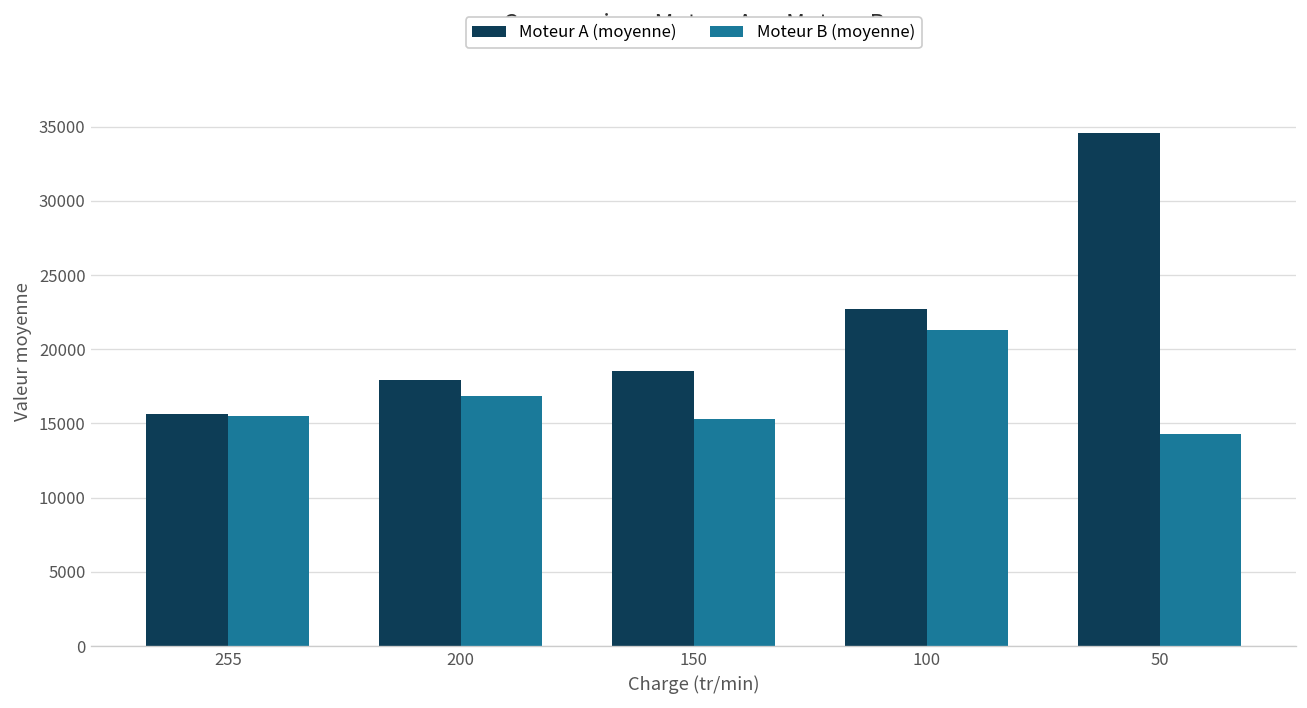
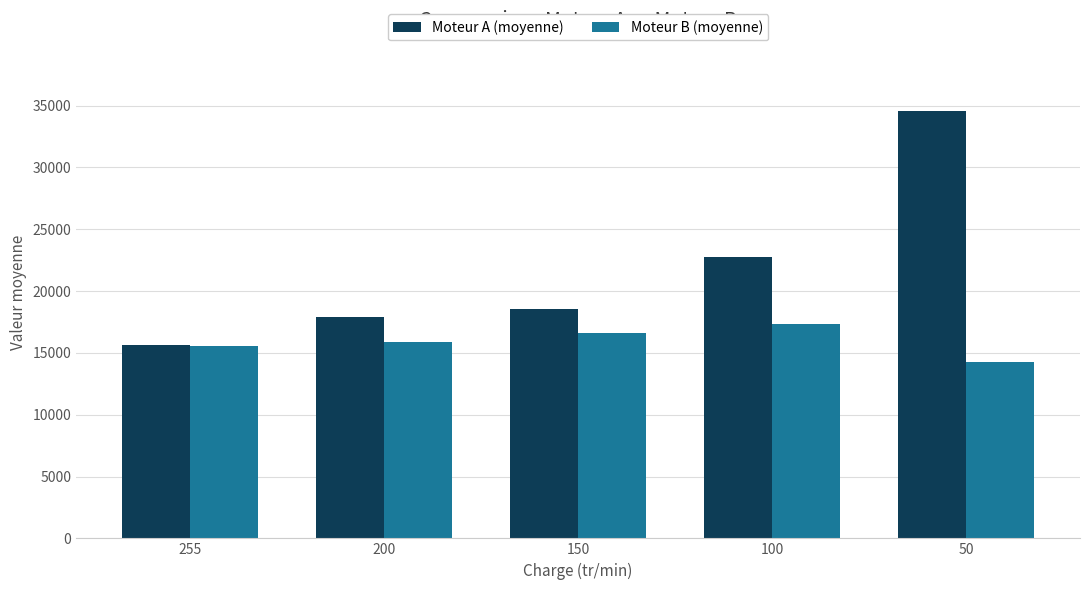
Moteur B (moyenne), 200: 16900 -> 15800
Moteur B (moyenne), 150: 15300 -> 16600
Moteur B (moyenne), 100: 21300 -> 17300
